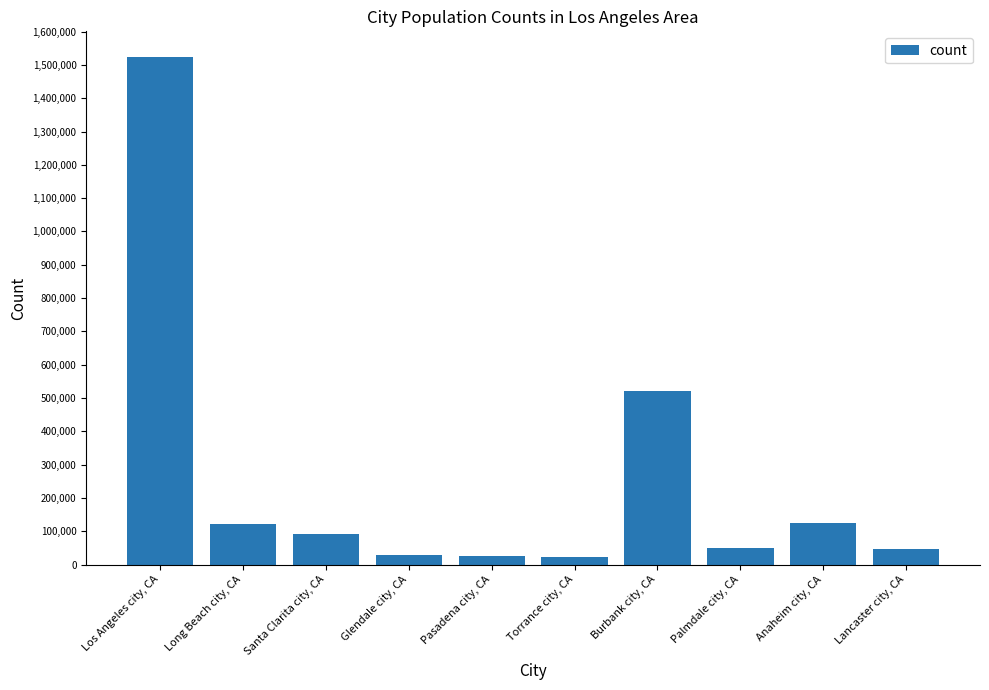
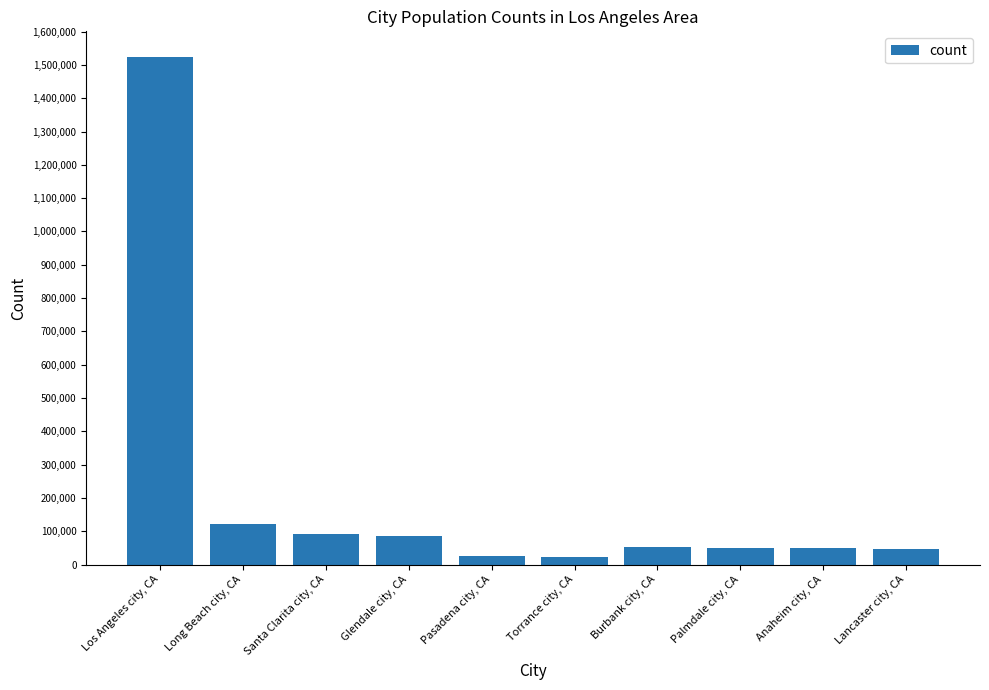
Glendale city, CA: 30,000 -> 90,000
Burbank city, CA: 520,000 -> 50,000
Anaheim city, CA: 130,000 -> 50,000
